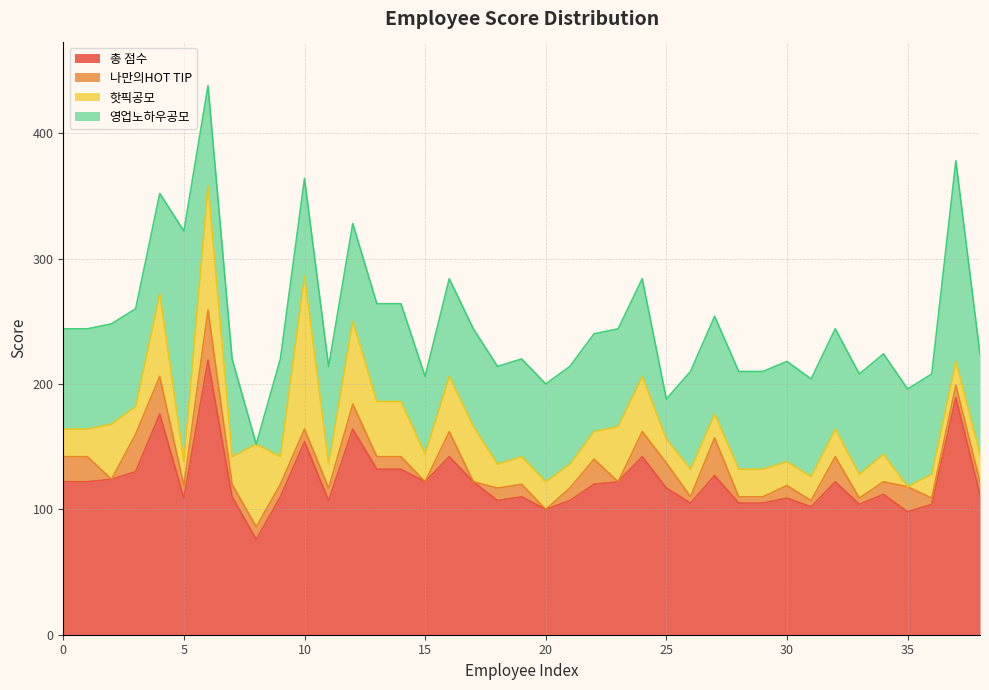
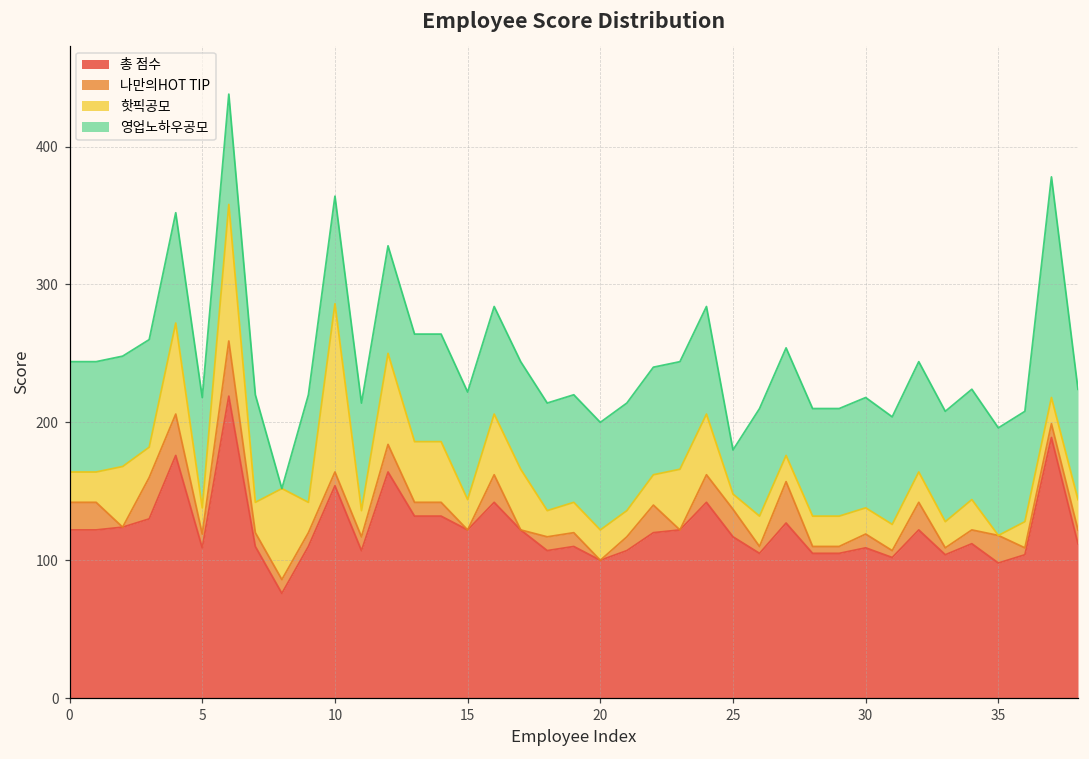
영업노하우공모, 5: 184 -> 80
영업노하우공모, 15: 62 -> 78
핫픽공모, 25: 19 -> 11
